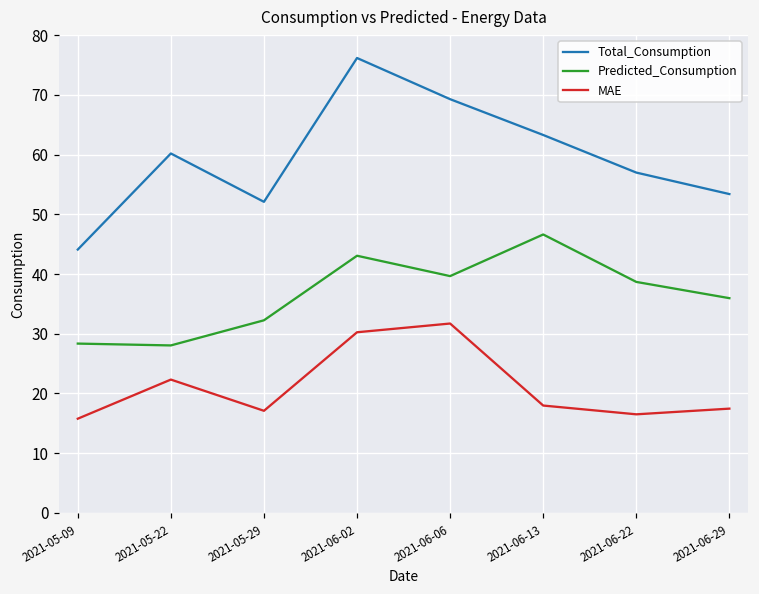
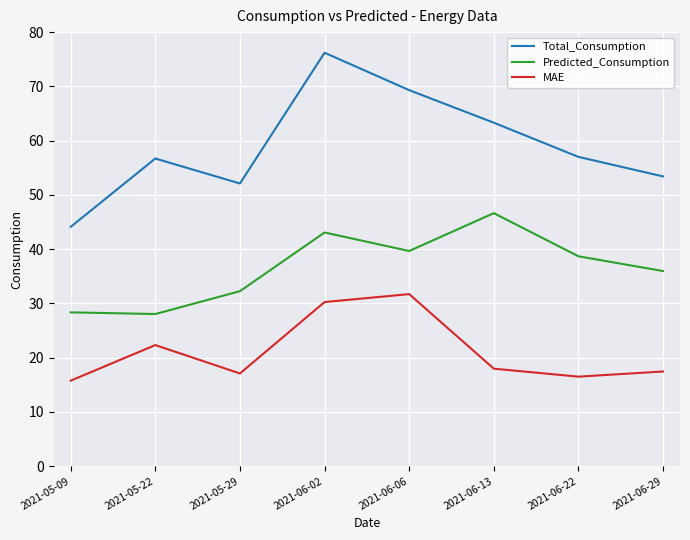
Total_Consumption, 2021-05-22: 60 -> 57
